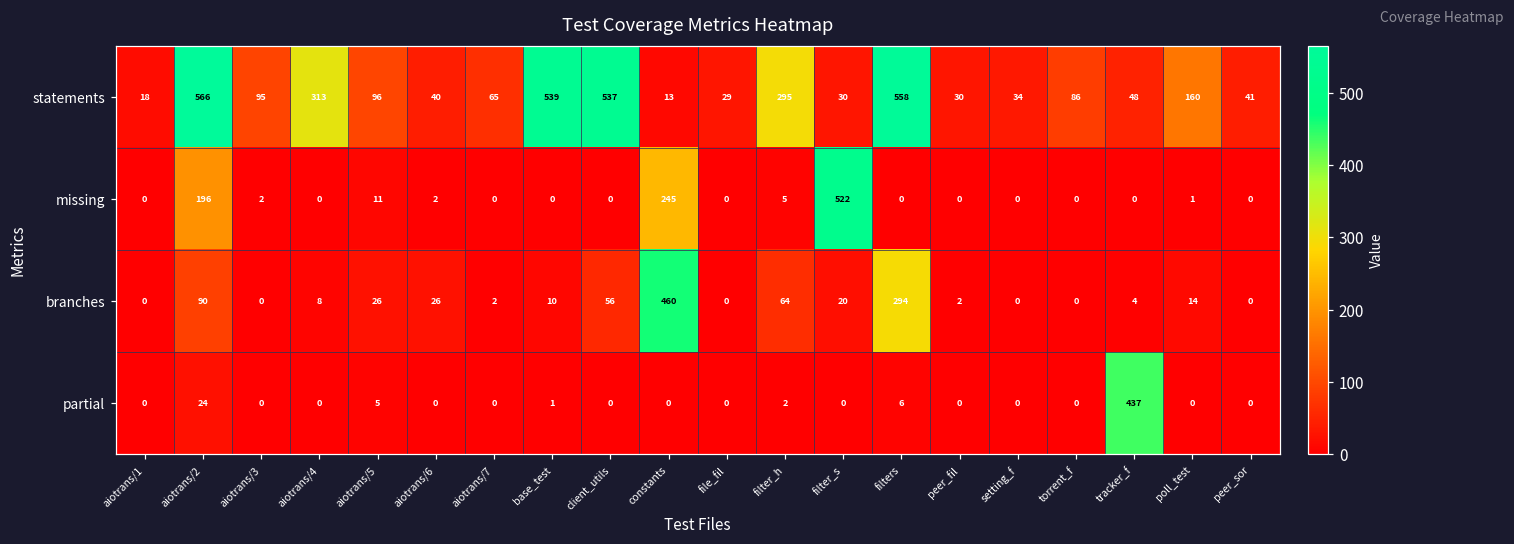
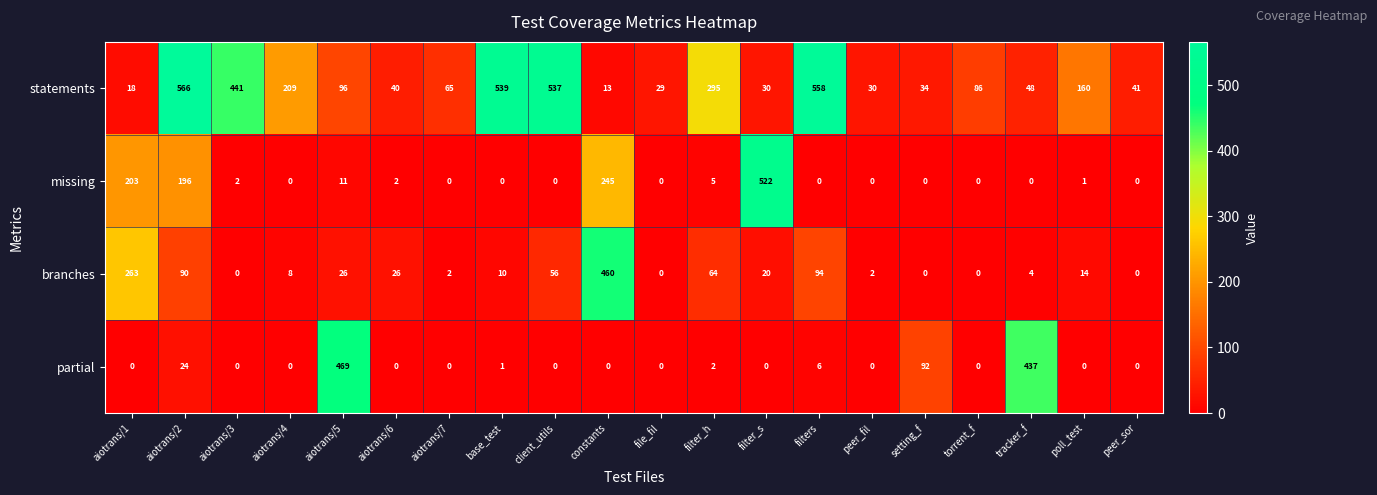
statements, aiotrans/3: 95 -> 441
statements, aiotrans/4: 313 -> 209
missing, aiotrans/1: 0 -> 203
branches, aiotrans/1: 0 -> 263
branches, filters: 294 -> 94
partial, aiotrans/5: 5 -> 469
partial, setting_f: 0 -> 92
